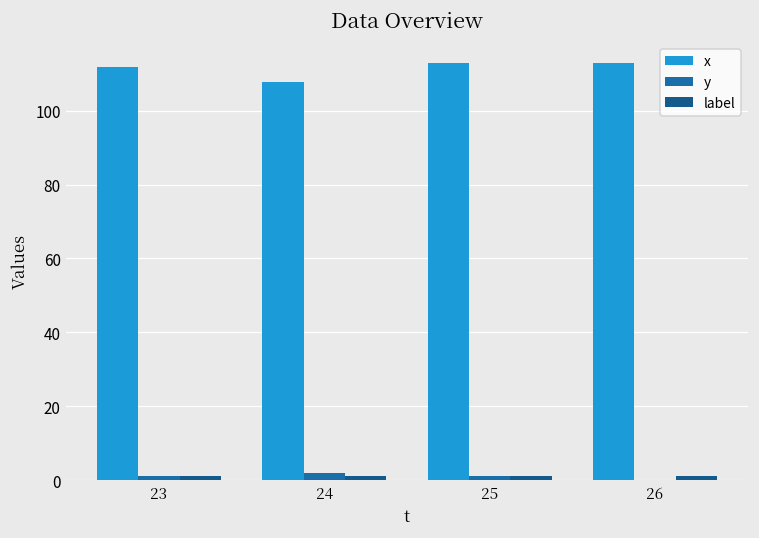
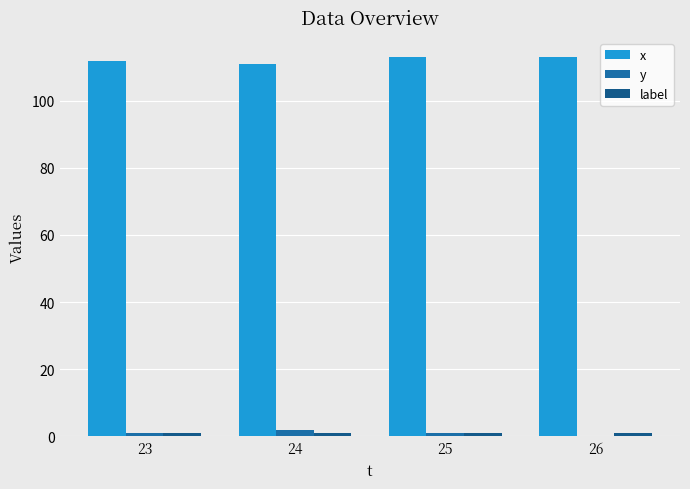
x, 24: 108 -> 111
